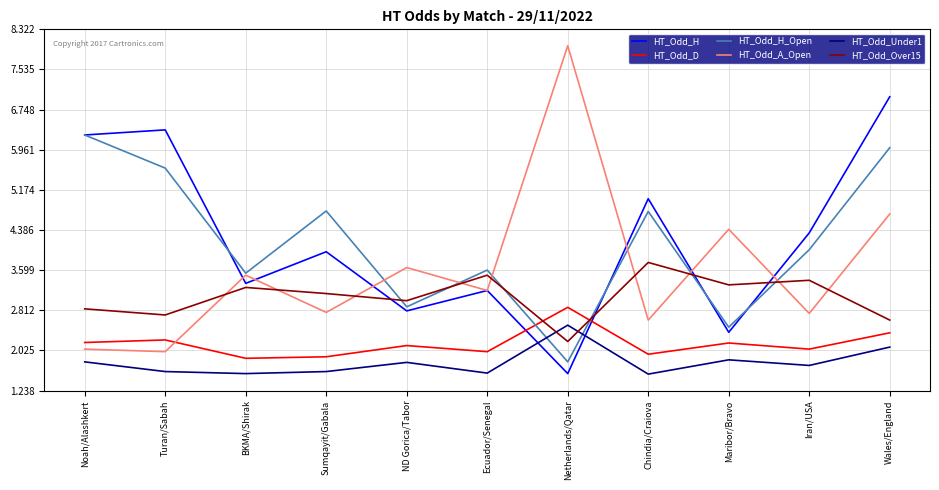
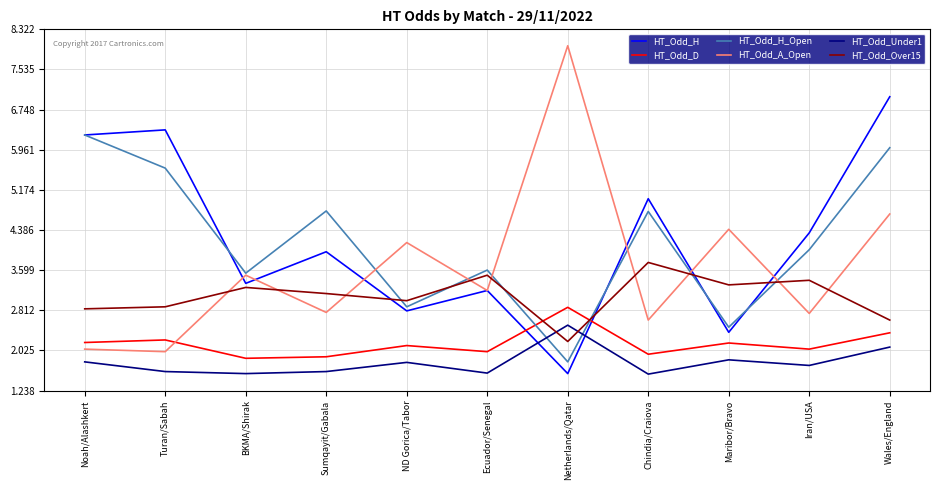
HT_Odd_Over15, Turan/Sabah: 2.7 -> 2.9
HT_Odd_A_Open, ND Gorica/Tabor: 3.7 -> 4.1
